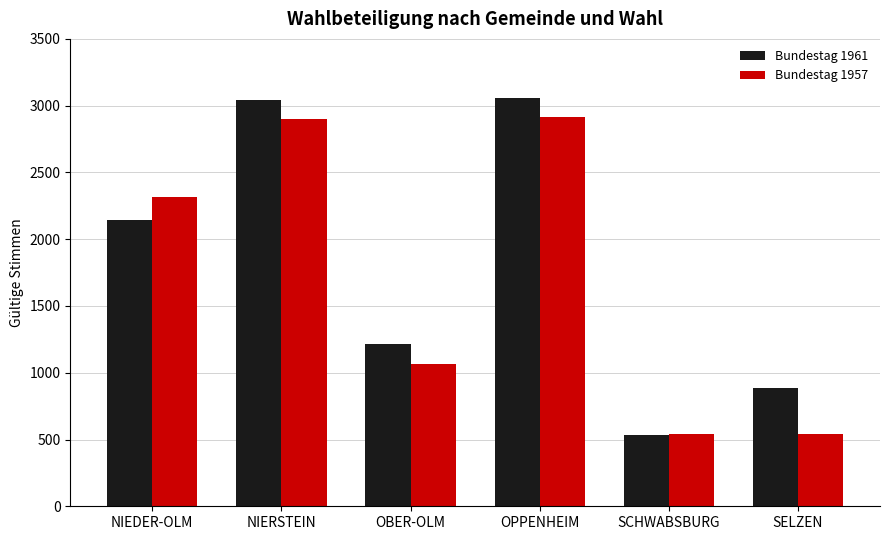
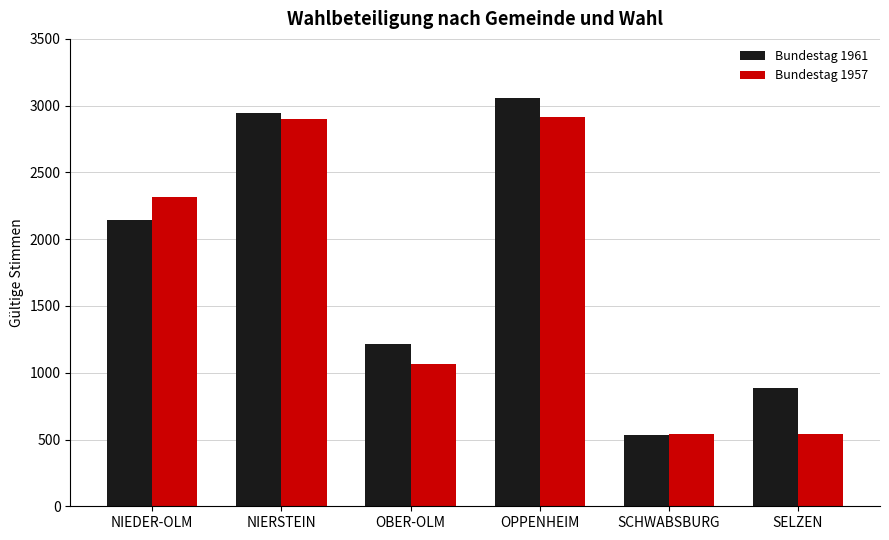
Bundestag 1961, NIERSTEIN: 3050 -> 2940
